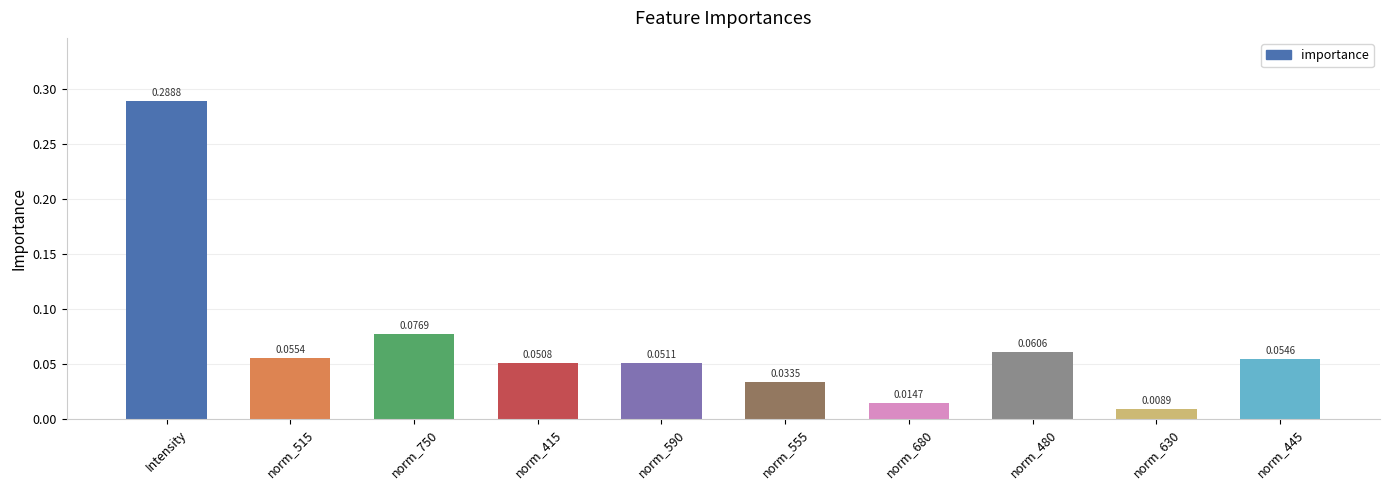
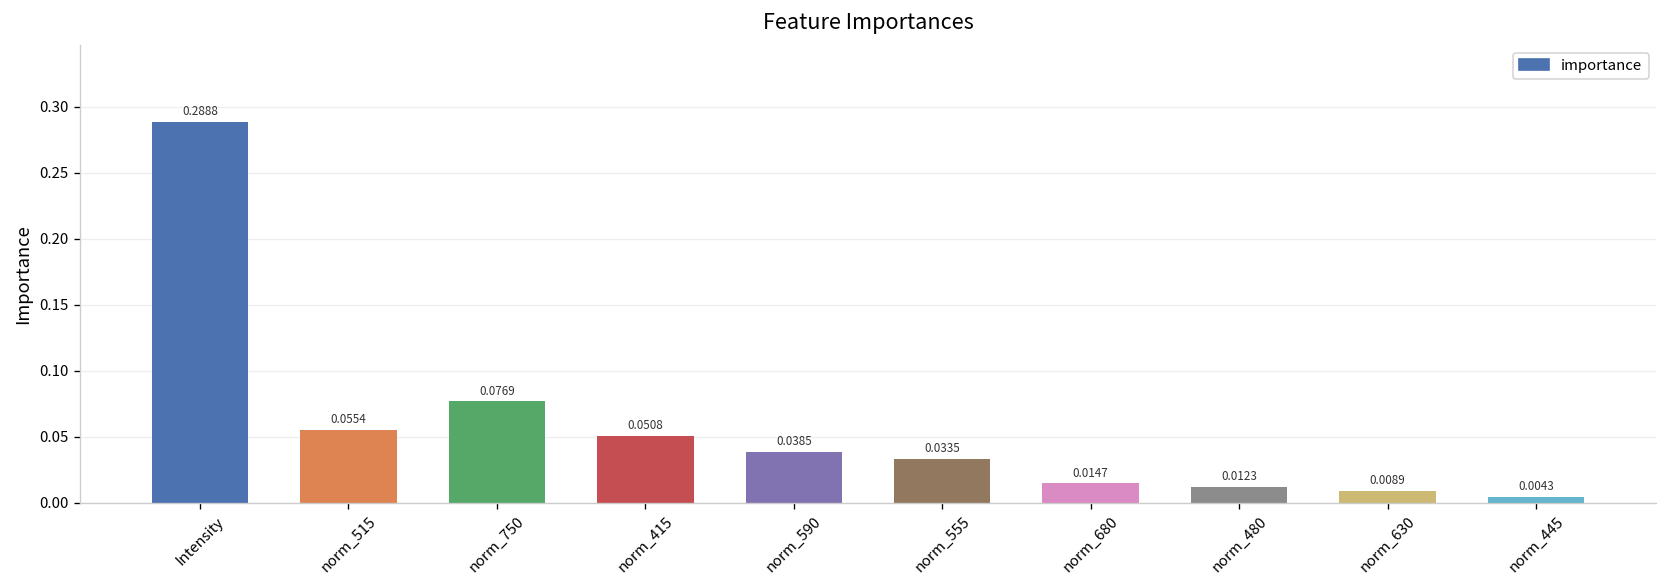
norm_590: 0.0511 -> 0.0385
norm_480: 0.0606 -> 0.0123
norm_445: 0.0546 -> 0.0043
